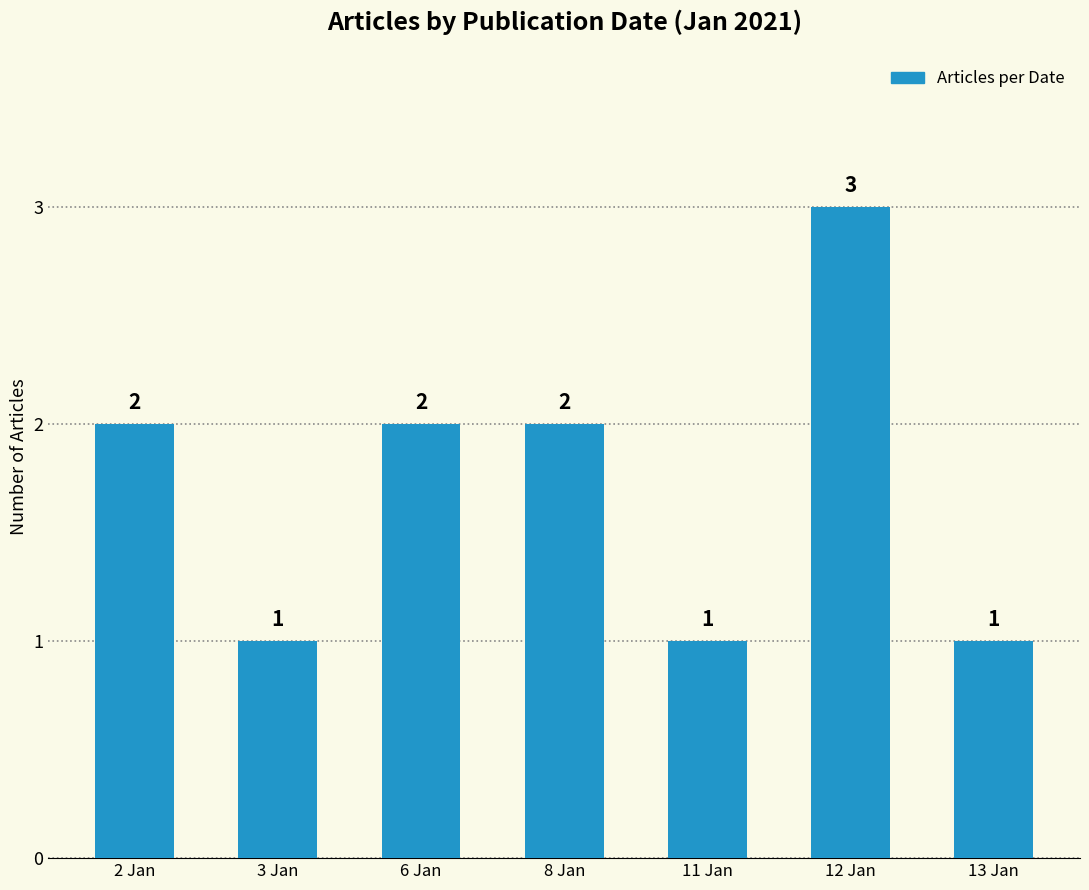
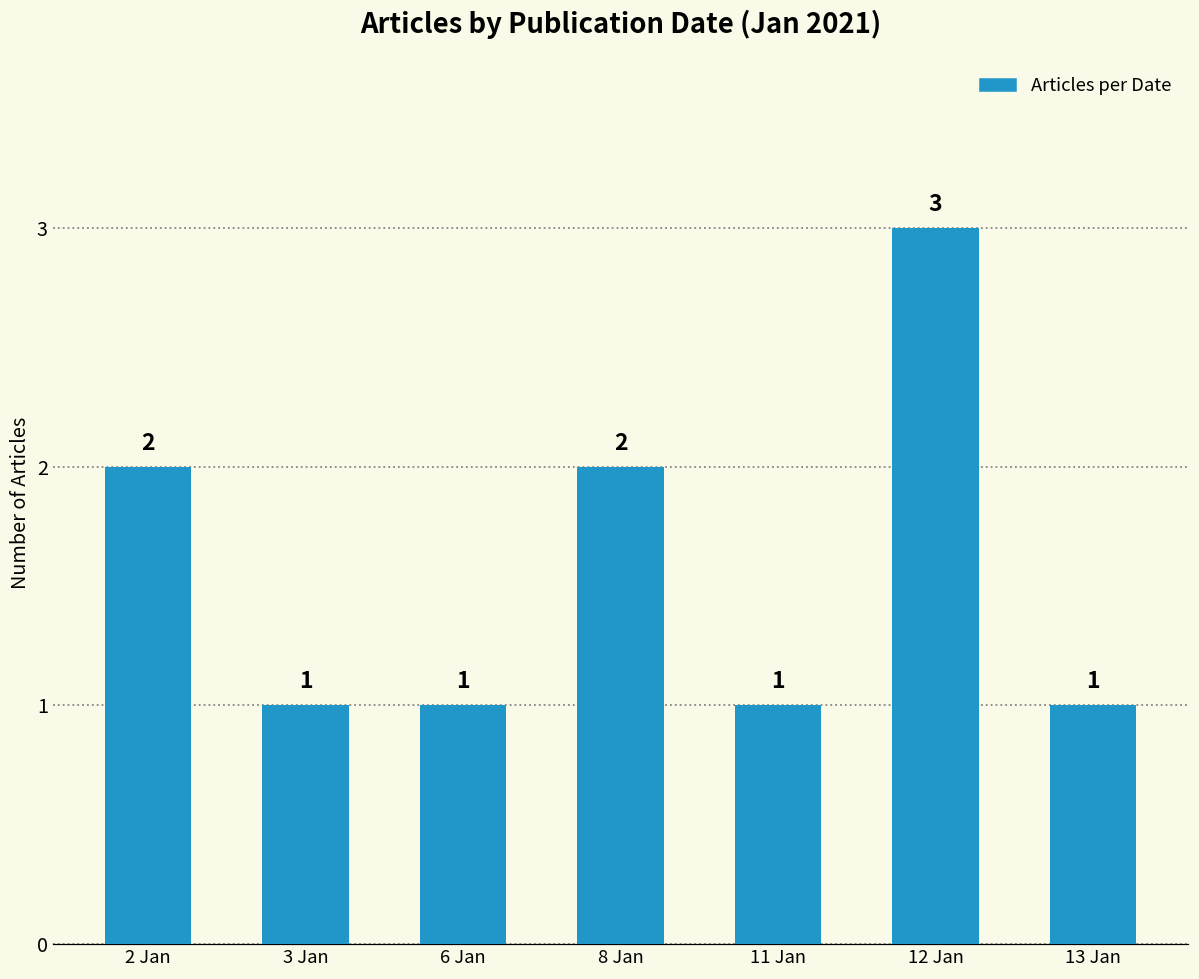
6 Jan: 2 -> 1
